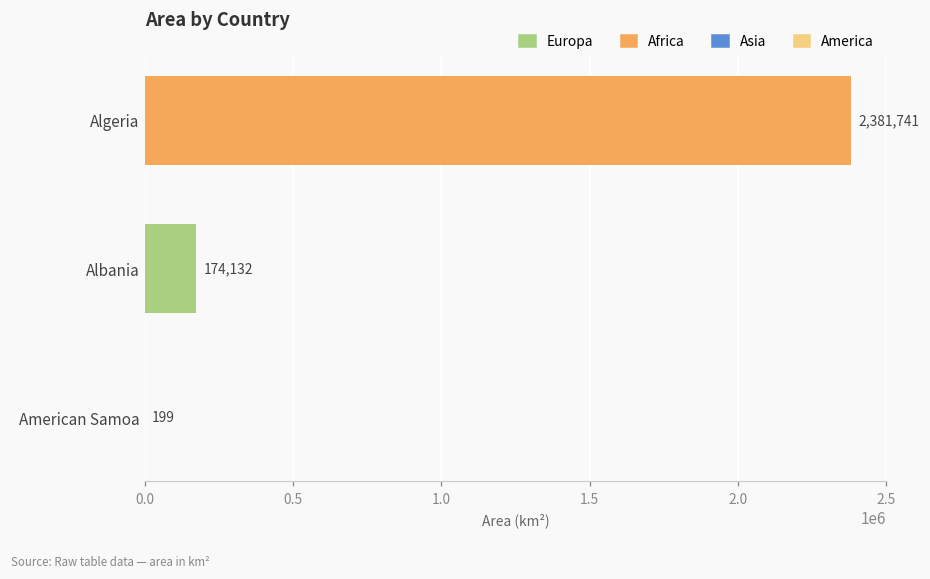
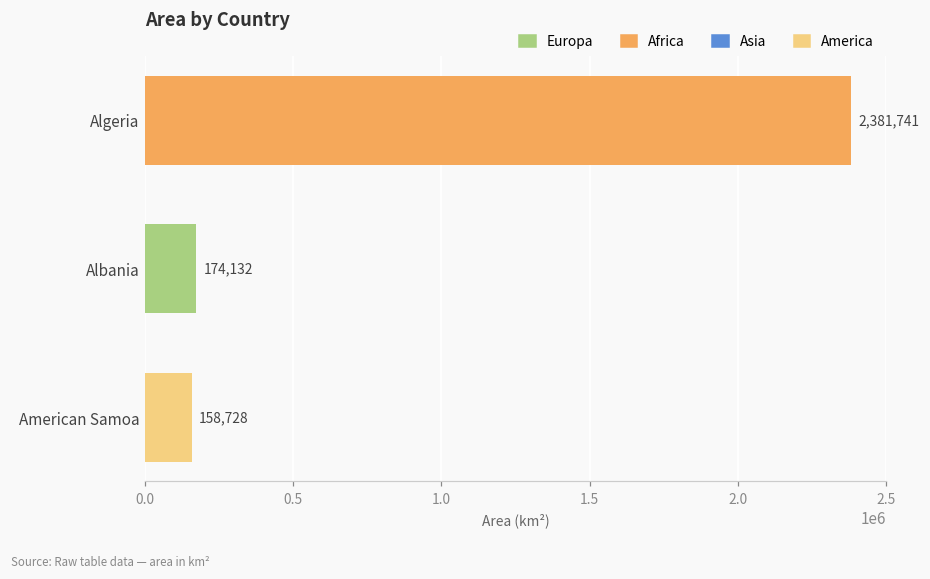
American Samoa: 199 -> 158,728
